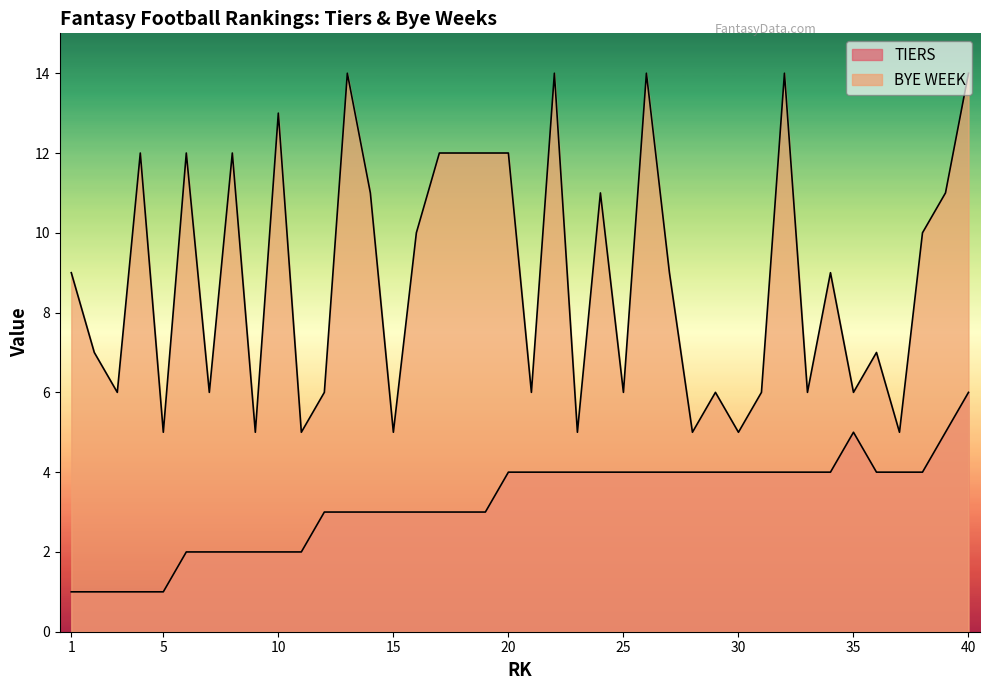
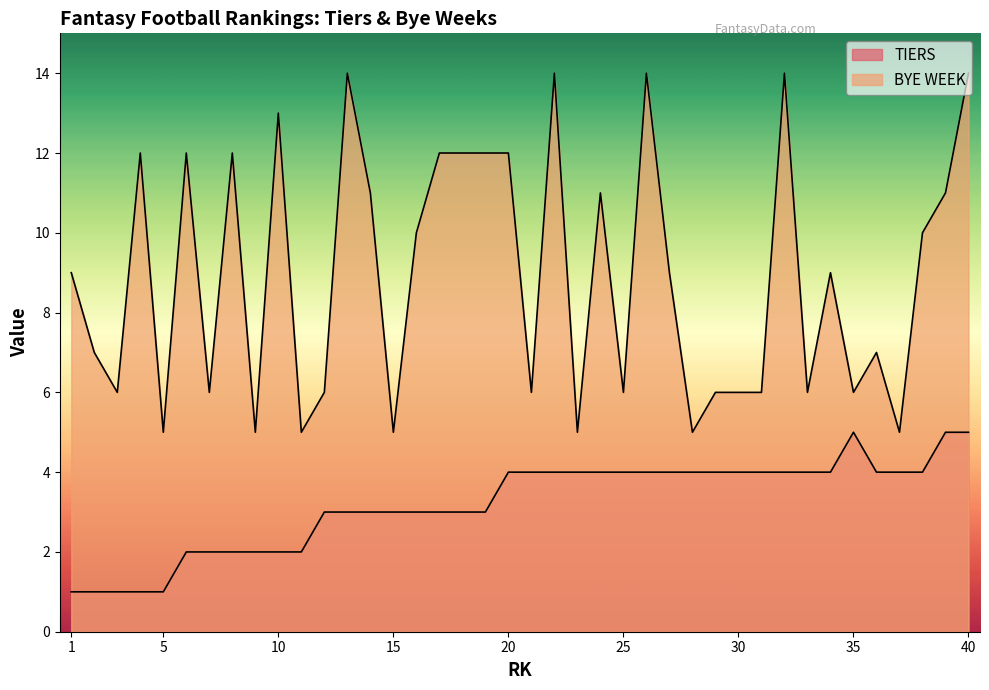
BYE WEEK, 30: 5 -> 6
TIERS, 40: 6 -> 5
